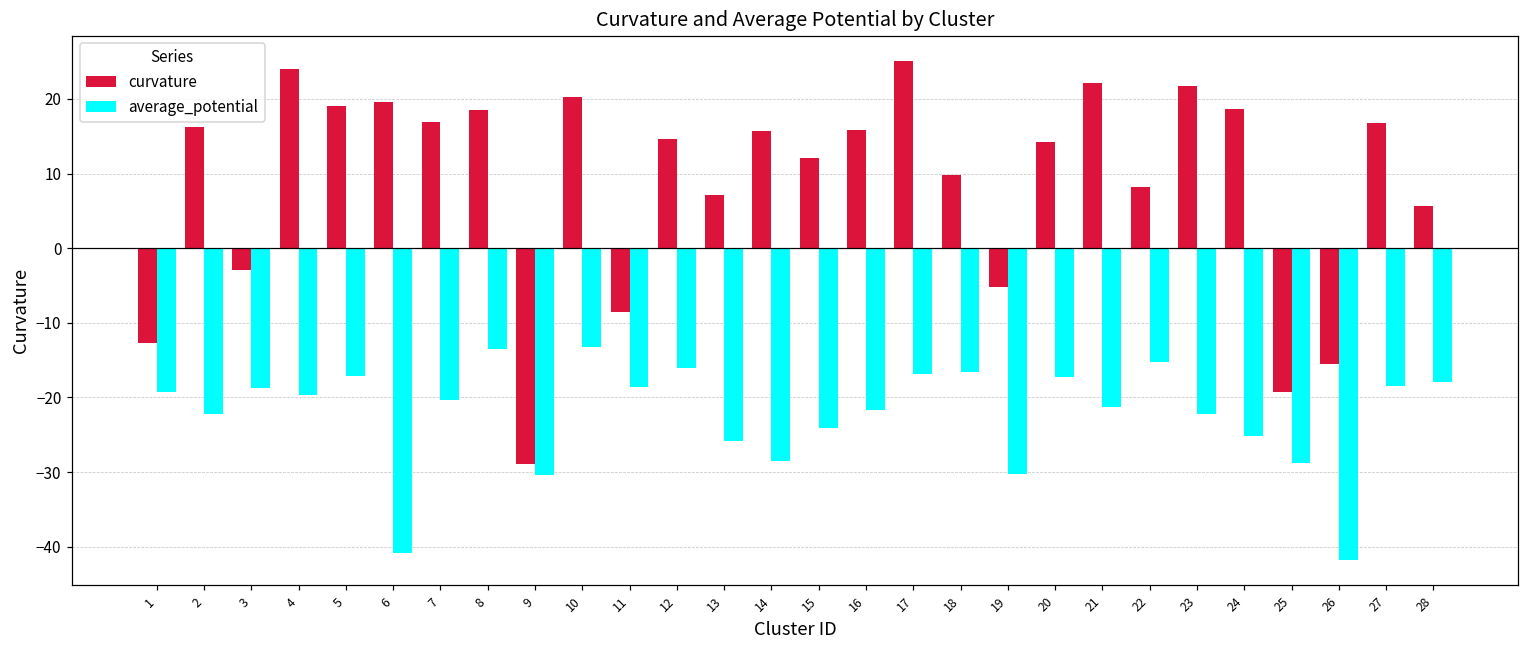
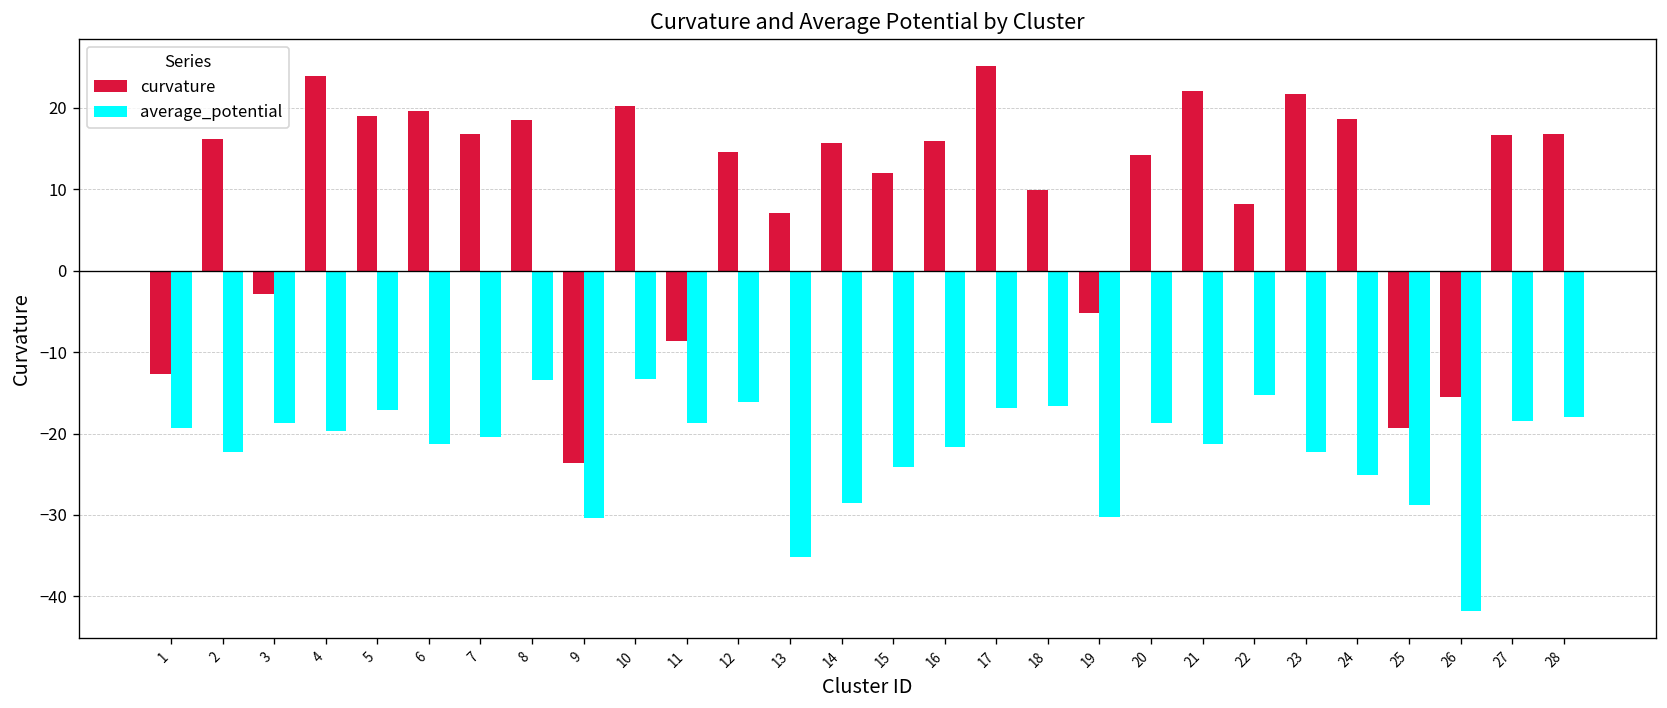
average_potential, 6: -41 -> -21
curvature, 9: -29 -> -24
average_potential, 13: -26 -> -35
average_potential, 20: -17 -> -19
curvature, 28: 6 -> 17
